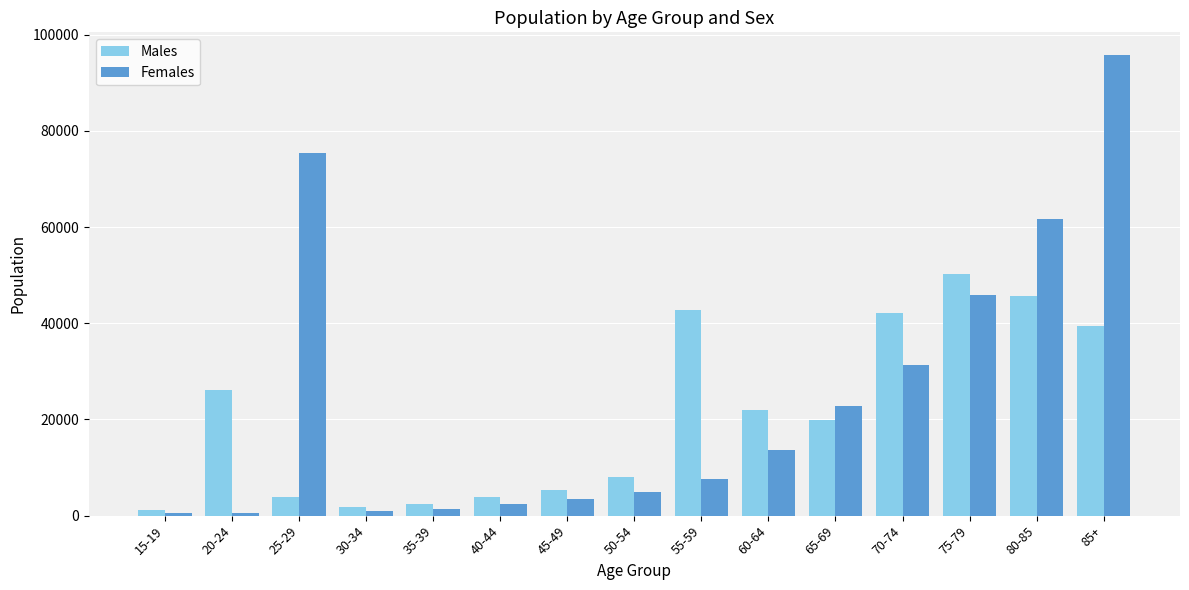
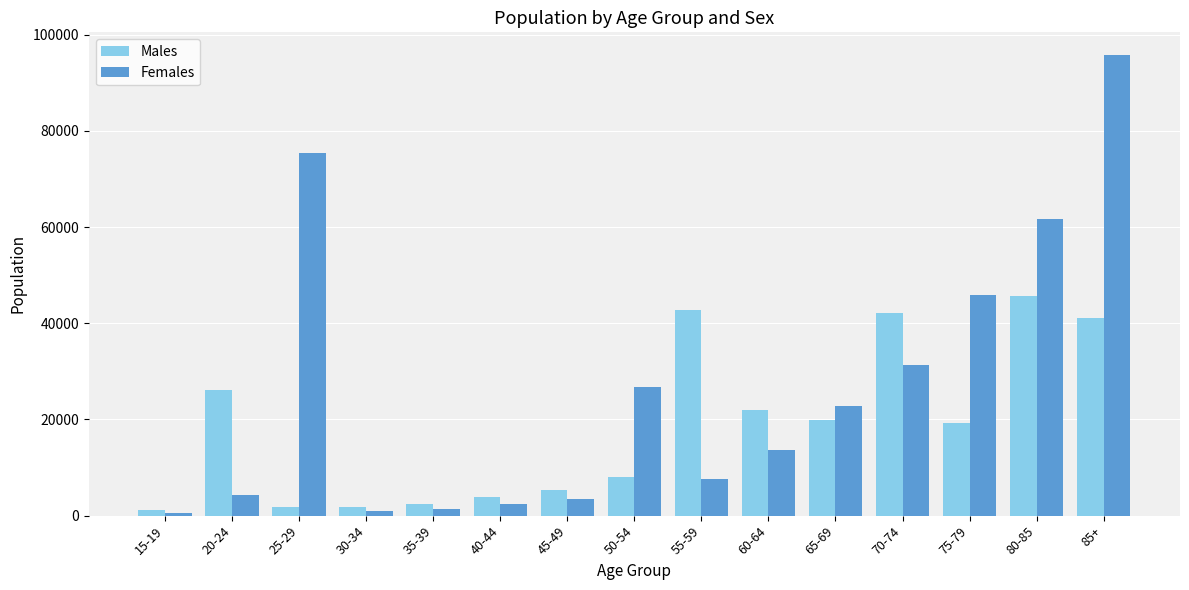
Females, 20-24: 1000 -> 4000
Males, 25-29: 4000 -> 2000
Females, 50-54: 5000 -> 27000
Males, 75-79: 50000 -> 19000
Males, 85+: 39000 -> 41000
